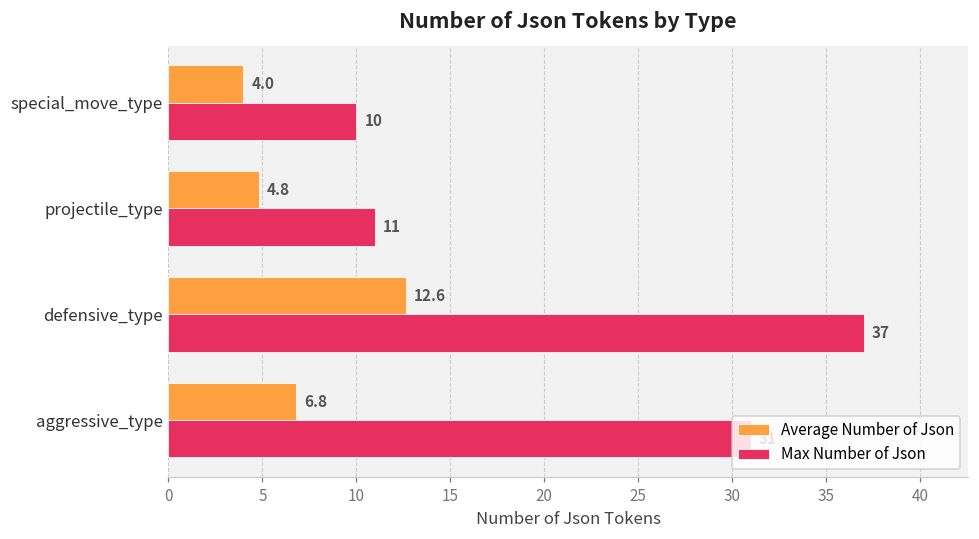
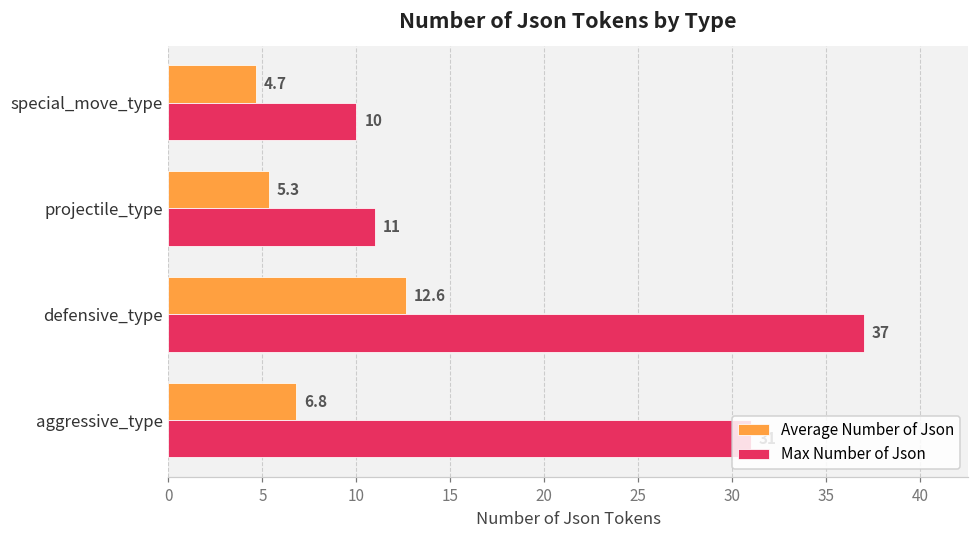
Average Number of Json, special_move_type: 4.0 -> 4.7
Average Number of Json, projectile_type: 4.8 -> 5.3
